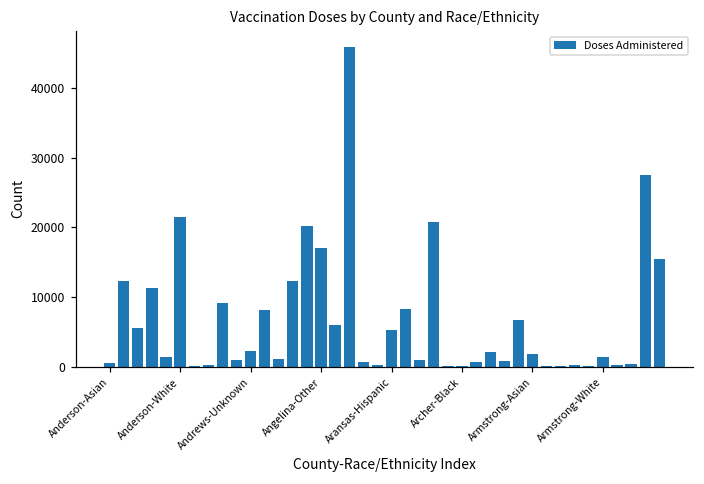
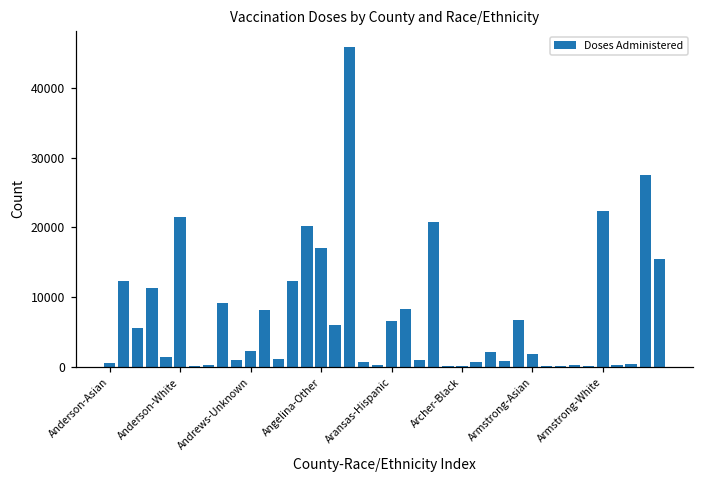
Aransas-Hispanic: 5000 -> 7000
Armstrong-White: 1000 -> 22000
